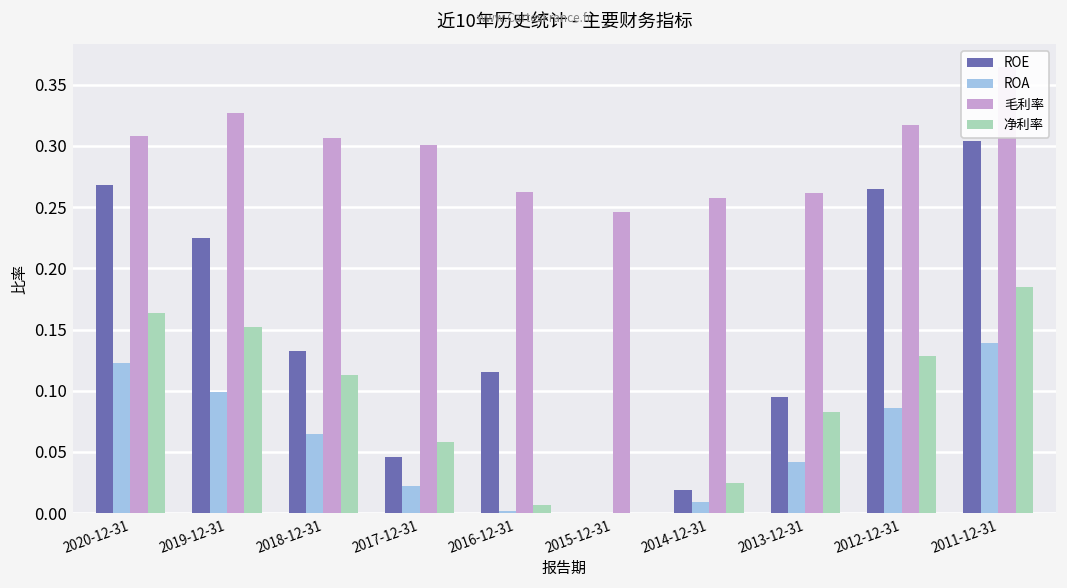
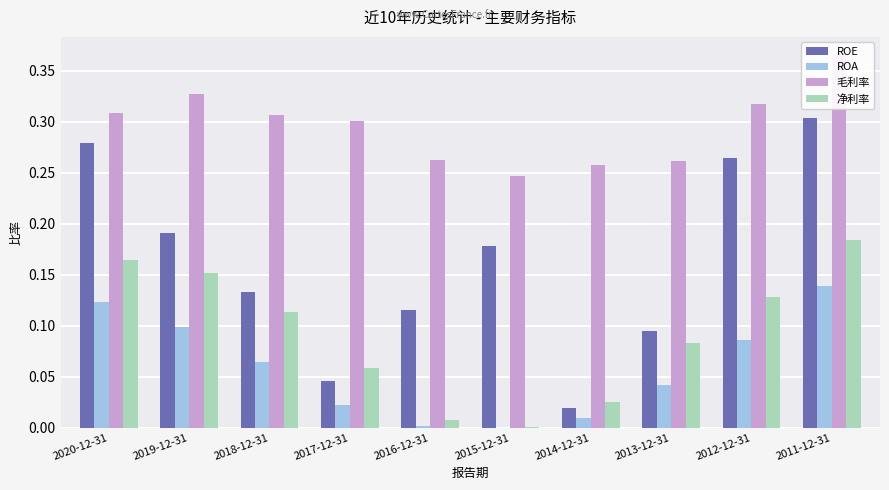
ROE, 2020-12-31: 0.268 -> 0.279
ROE, 2019-12-31: 0.225 -> 0.190
ROE, 2015-12-31: 0.000 -> 0.178
